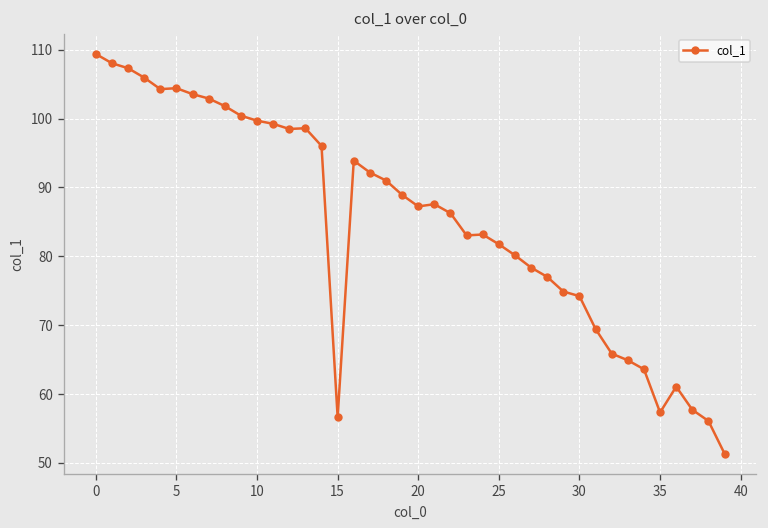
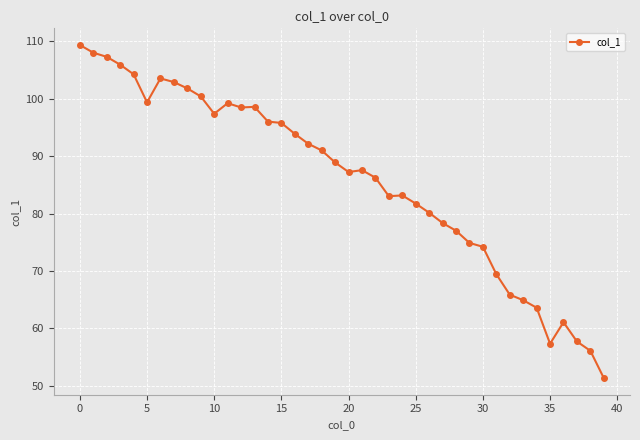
5: 104 -> 99
10: 100 -> 97
15: 57 -> 96
